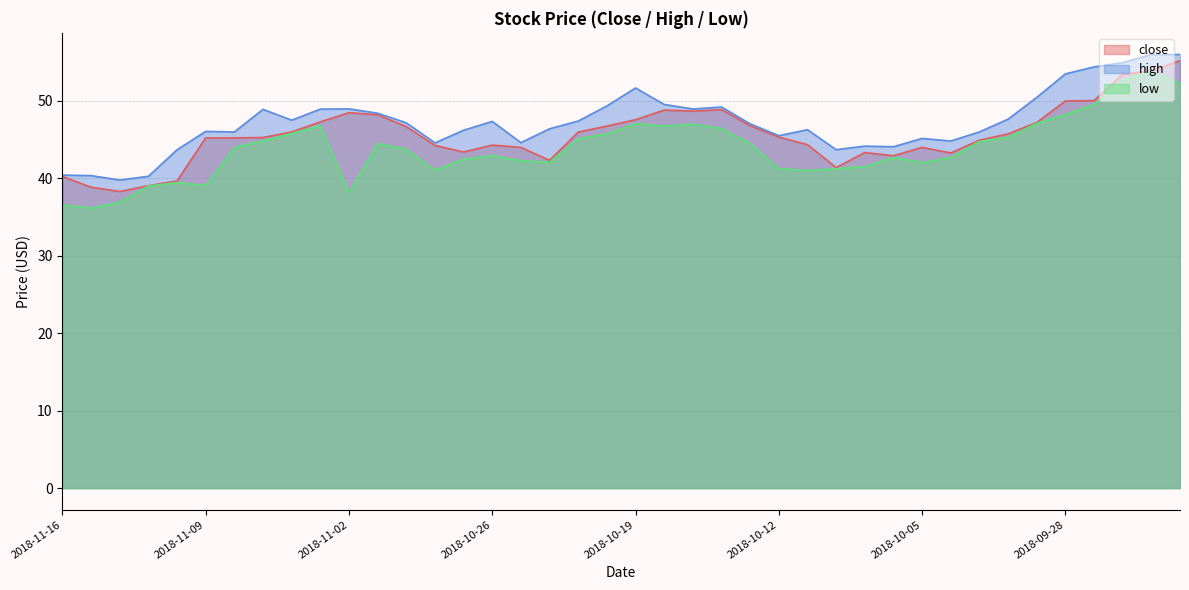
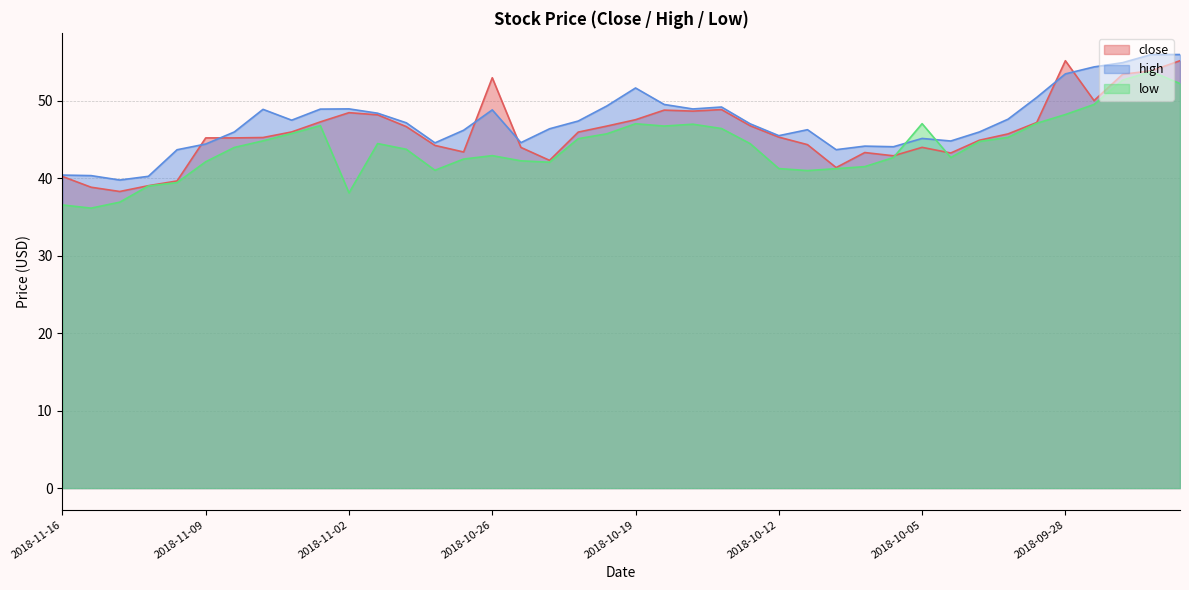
high, 2018-11-09: 46 -> 44
low, 2018-11-09: 39 -> 42
close, 2018-10-26: 44 -> 53
high, 2018-10-26: 47 -> 49
low, 2018-10-05: 42 -> 47
close, 2018-09-28: 50 -> 55
